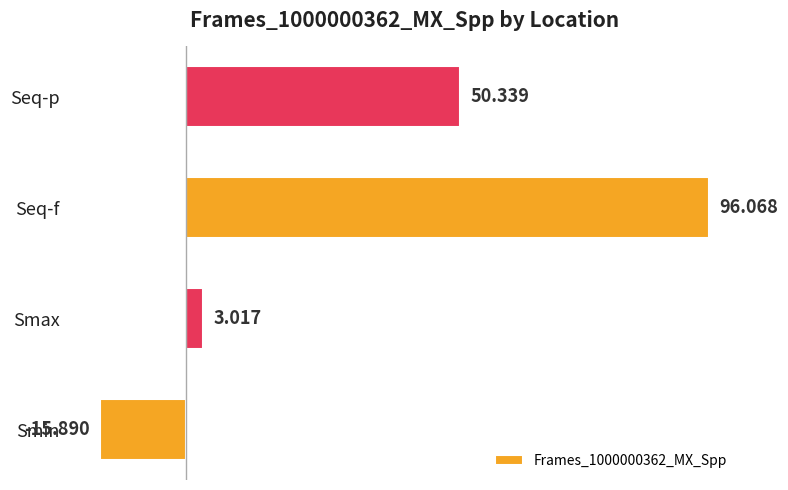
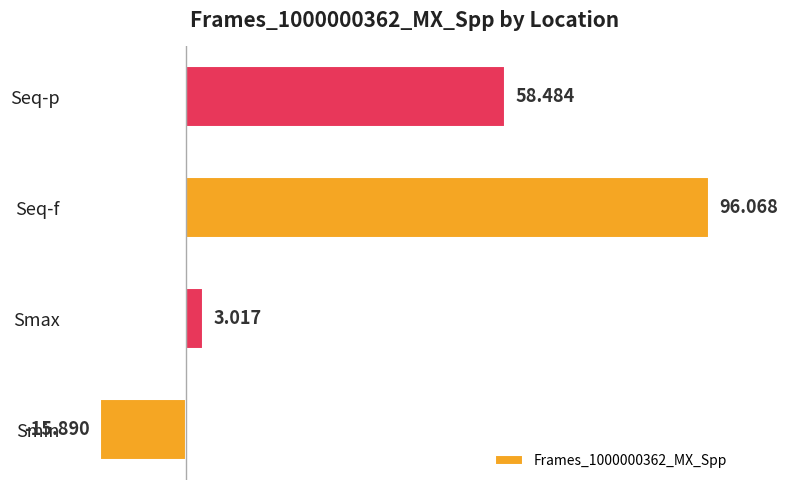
Seq-p: 50.339 -> 58.484
